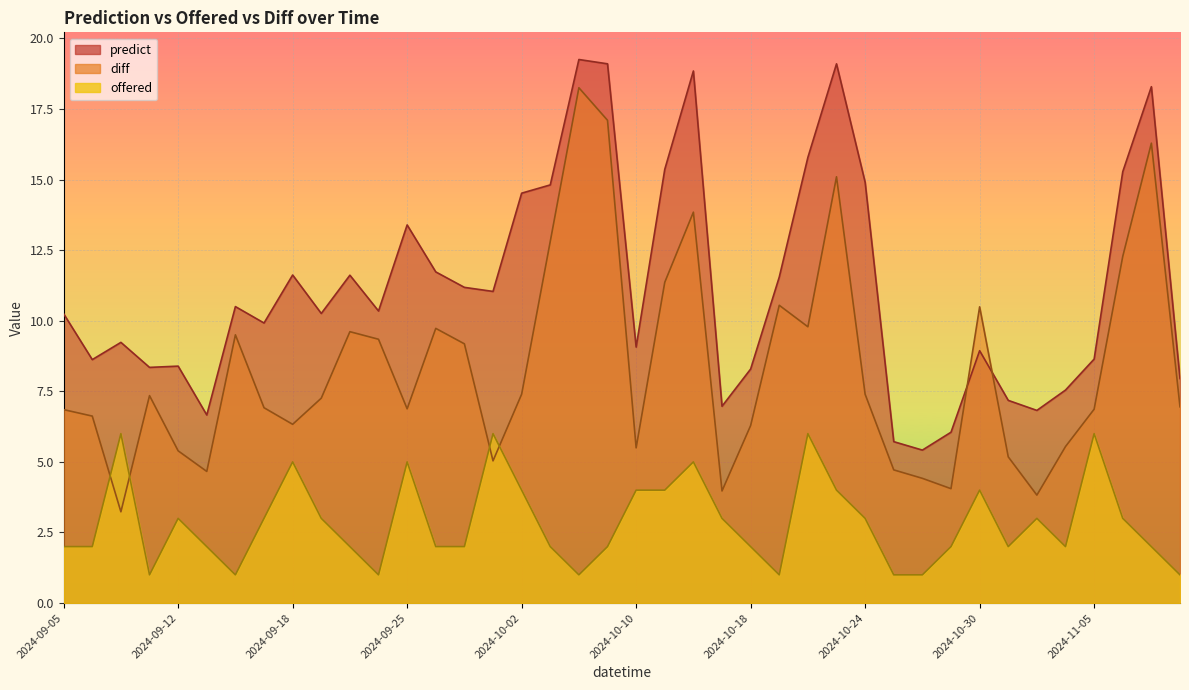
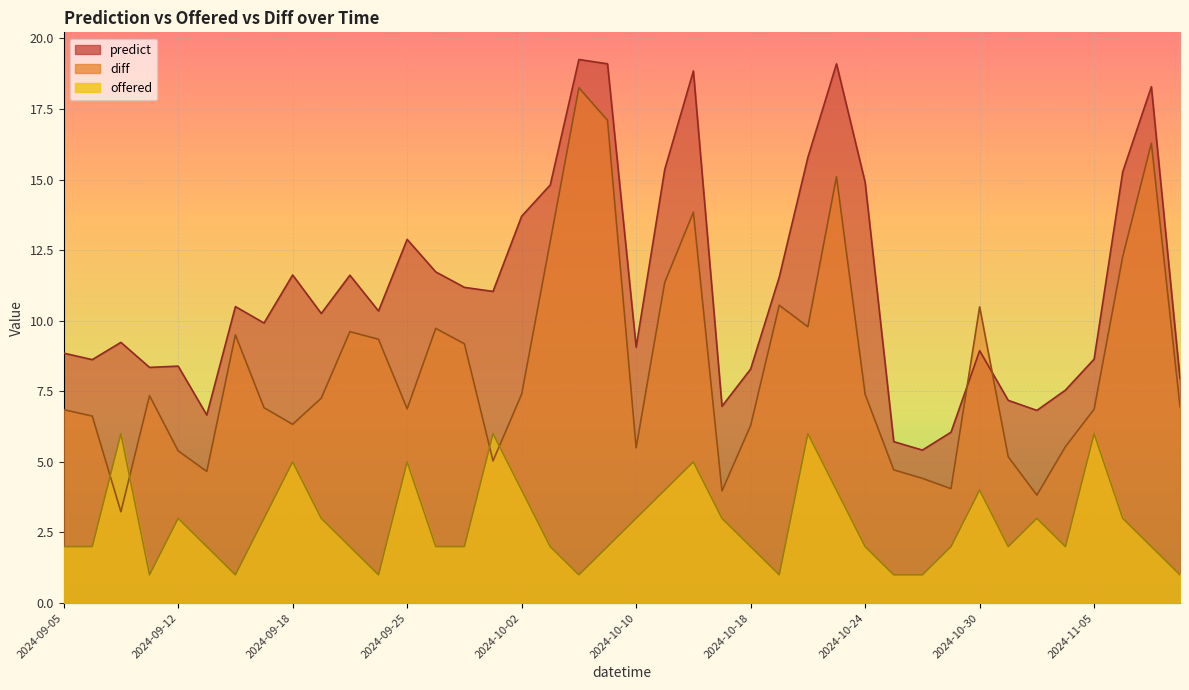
predict, 2024-09-05: 10.2 -> 8.9
predict, 2024-09-25: 13.4 -> 12.9
predict, 2024-10-02: 14.5 -> 13.7
offered, 2024-10-10: 4 -> 3
offered, 2024-10-24: 3 -> 2
